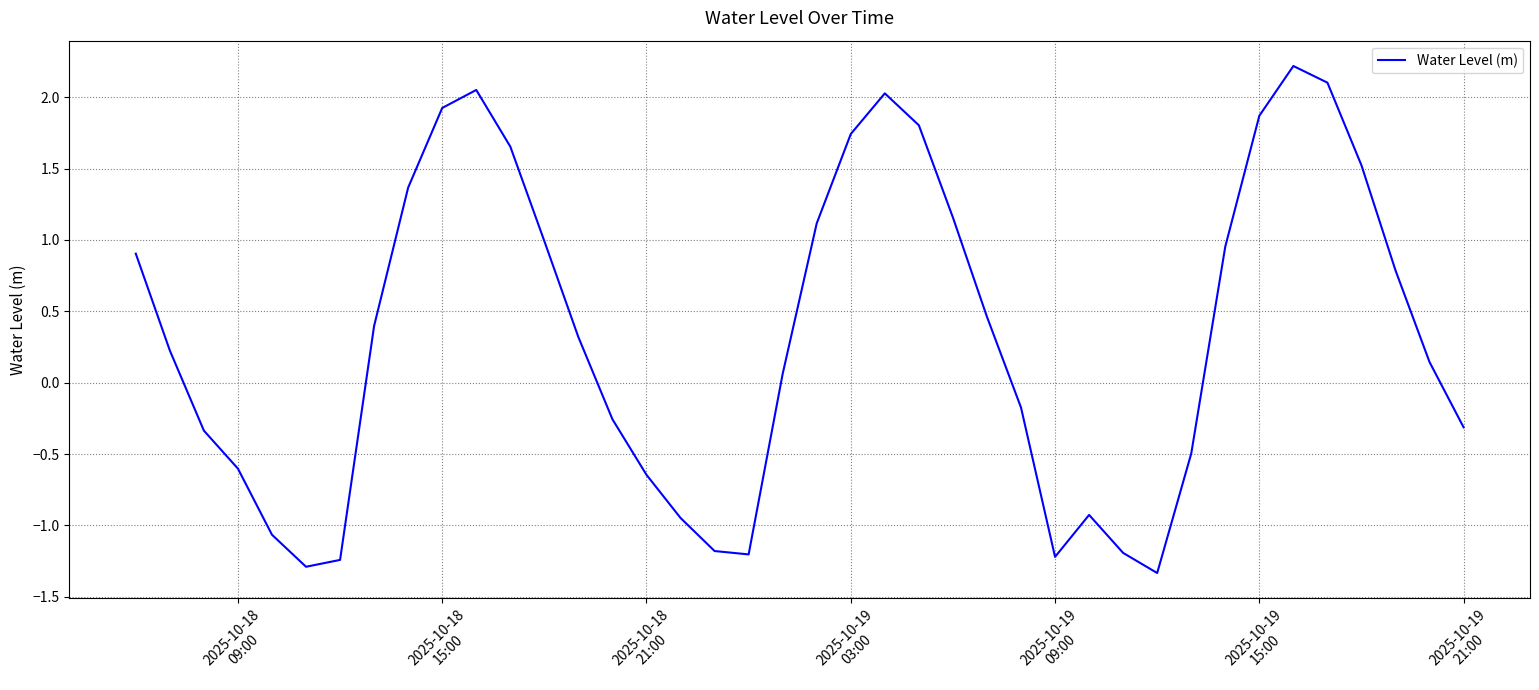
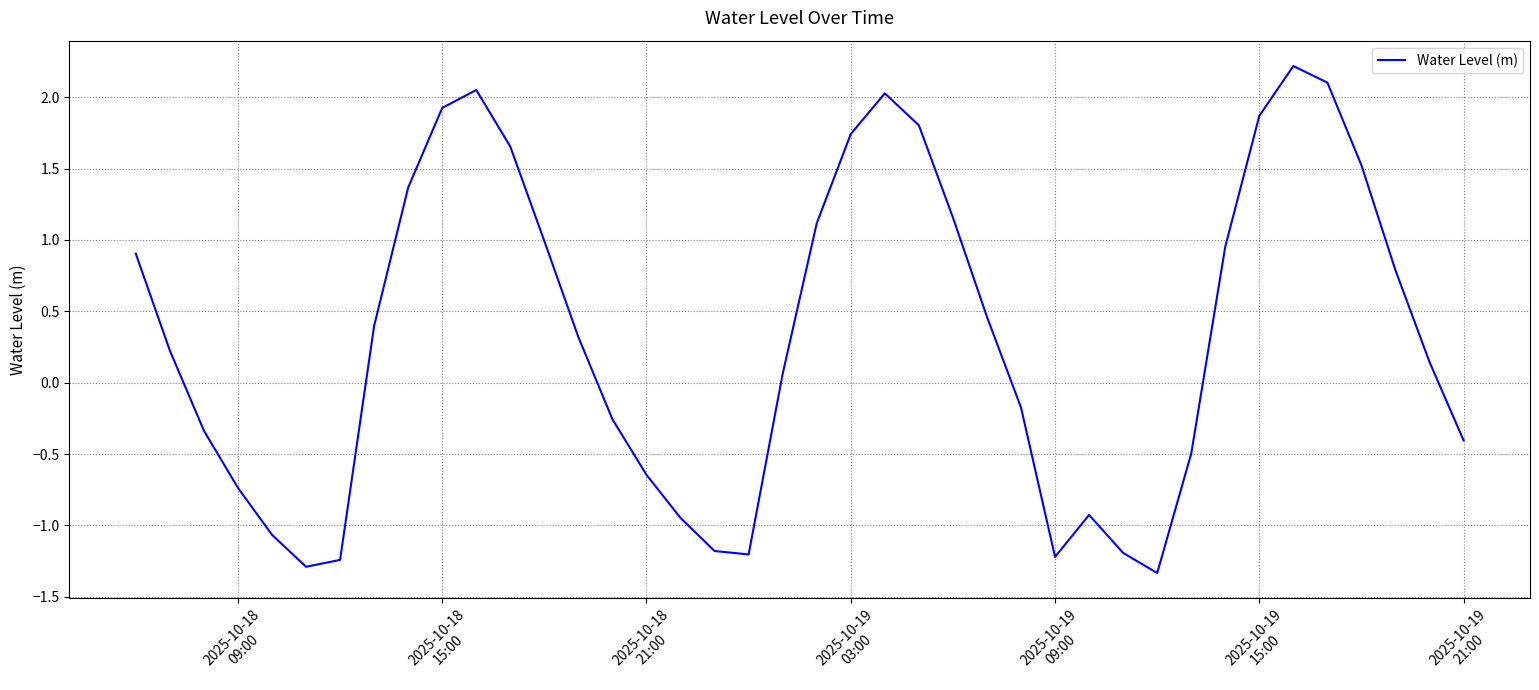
2025-10-18 09:00: -0.60 -> -0.74
2025-10-19 21:00: -0.31 -> -0.40
